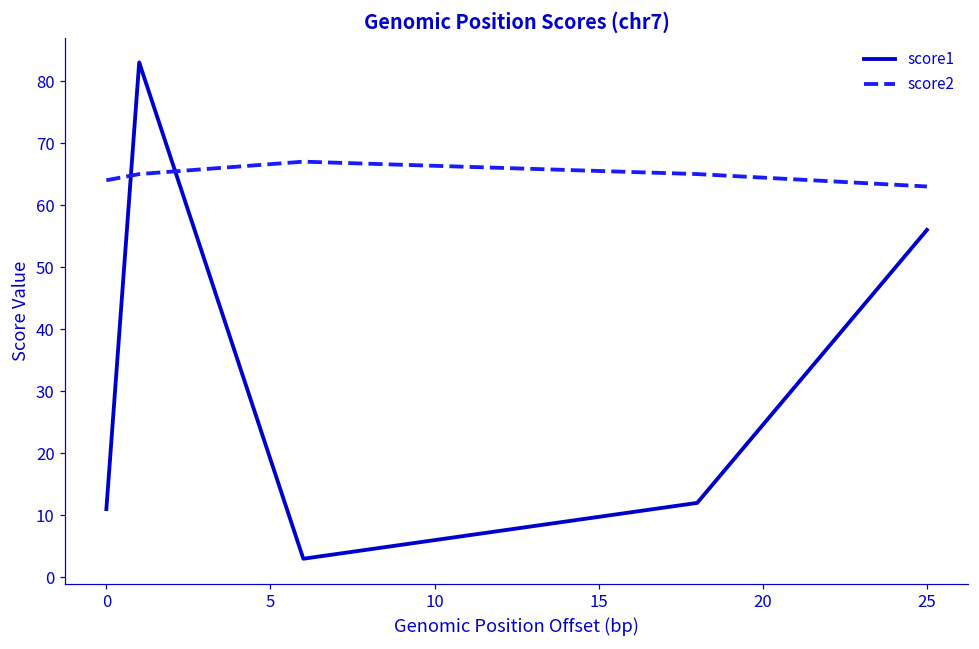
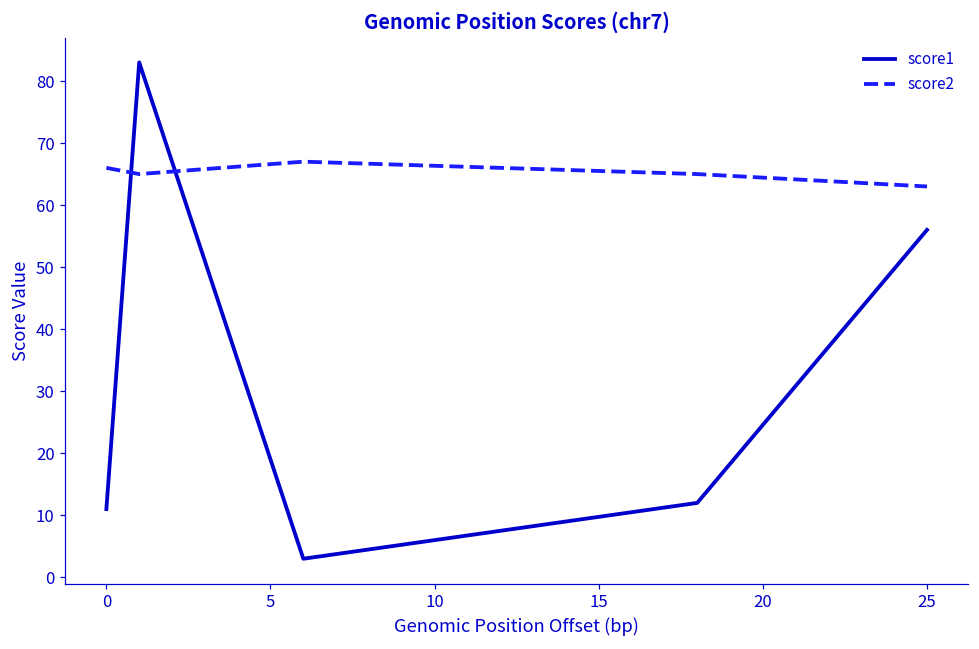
score2, 0: 64 -> 66
